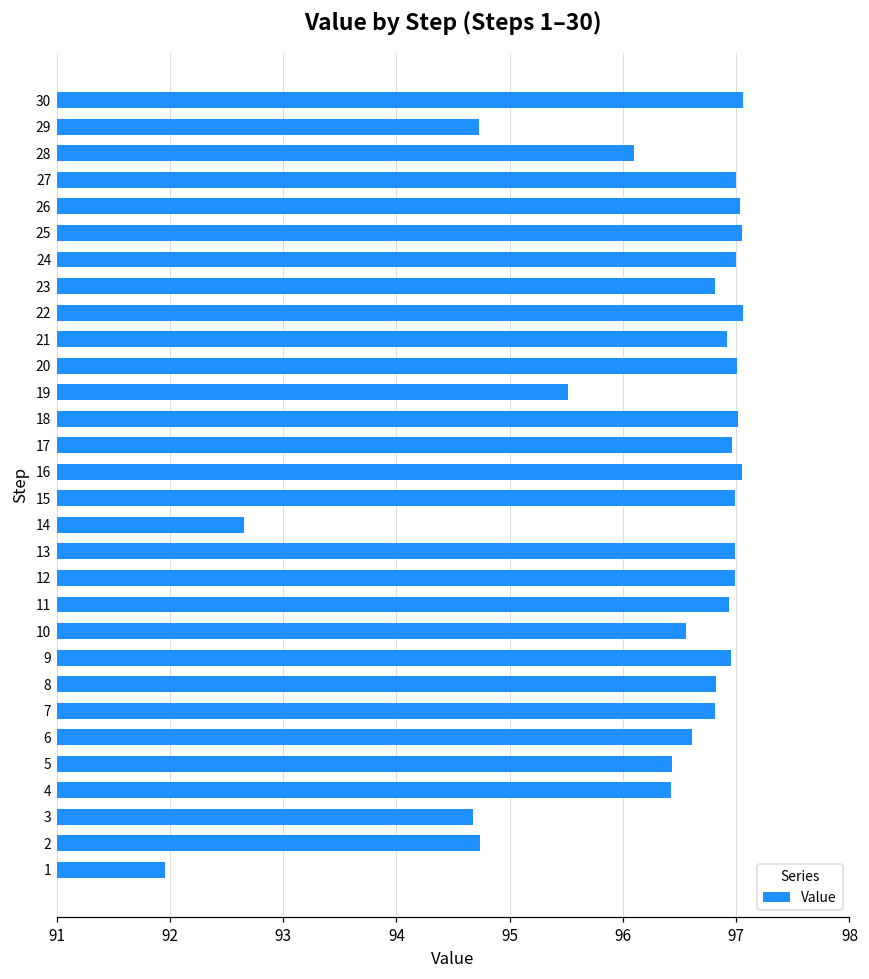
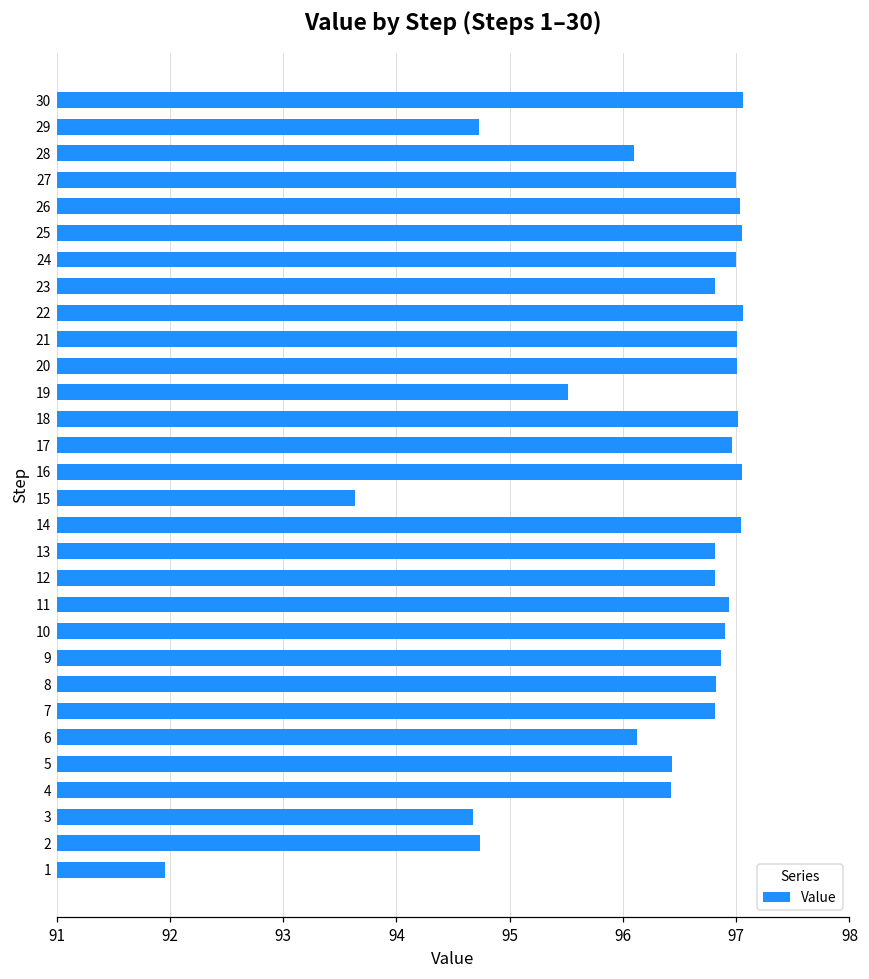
21: 96.92 -> 97.01
15: 96.99 -> 93.63
14: 92.65 -> 97.04
13: 96.99 -> 96.81
12: 96.99 -> 96.81
10: 96.55 -> 96.90
9: 96.95 -> 96.87
6: 96.61 -> 96.13
